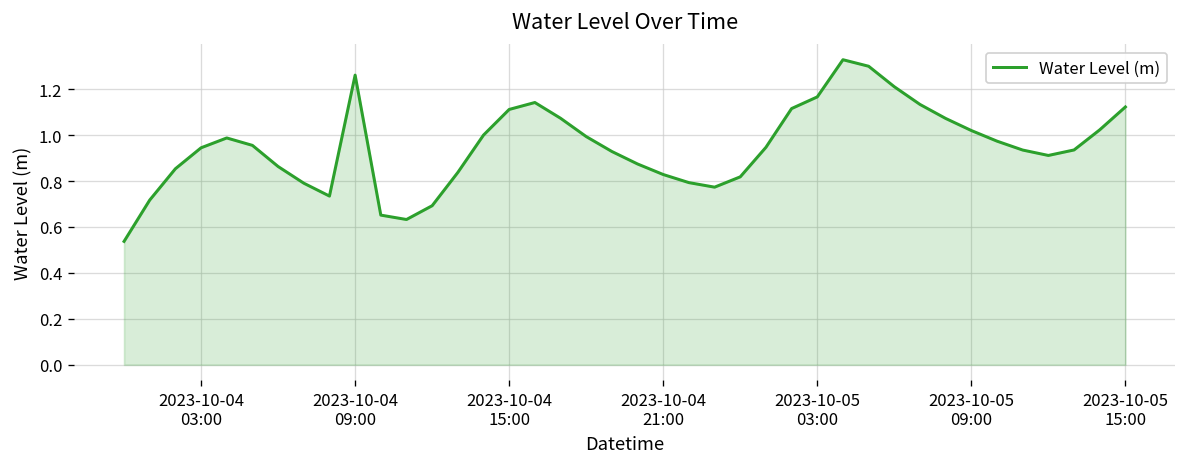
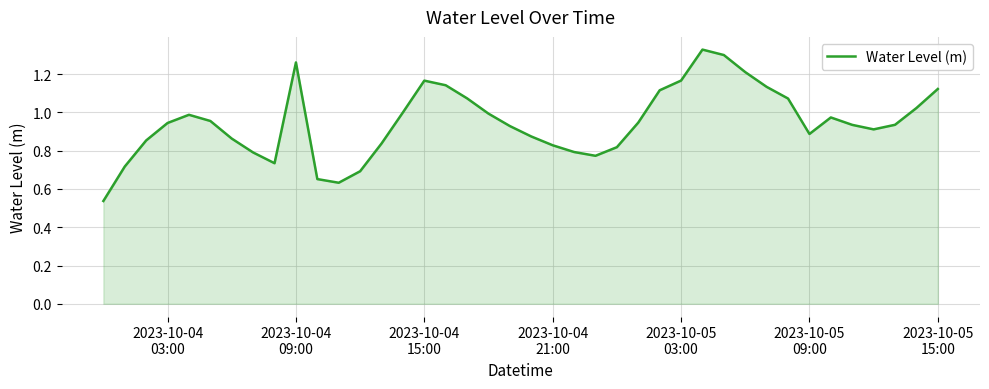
2023-10-04 15:00: 1.11 -> 1.17
2023-10-05 09:00: 1.02 -> 0.89
